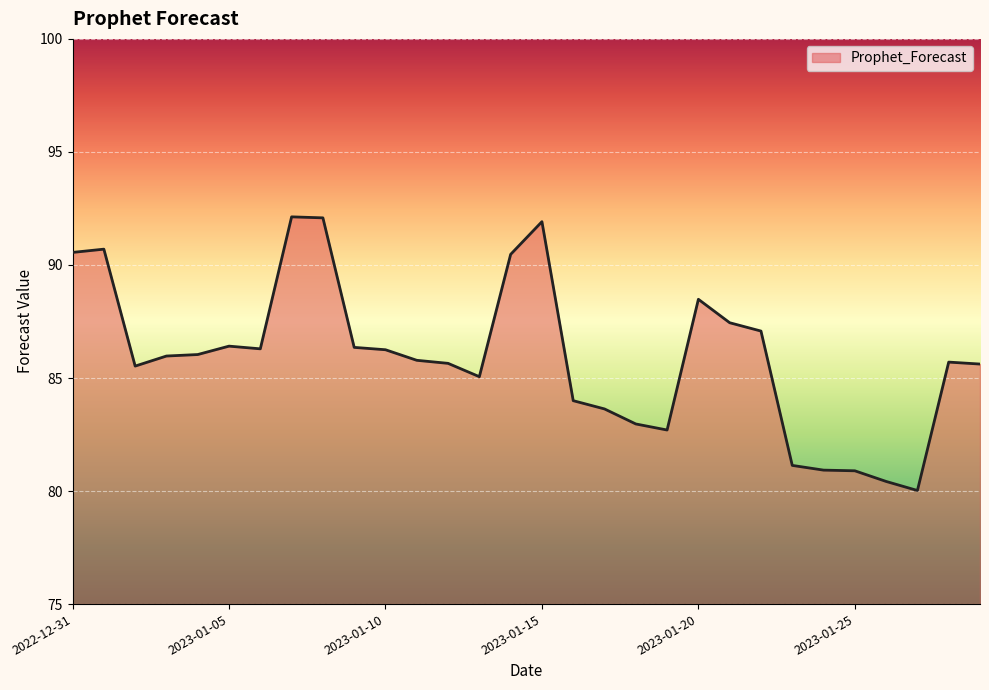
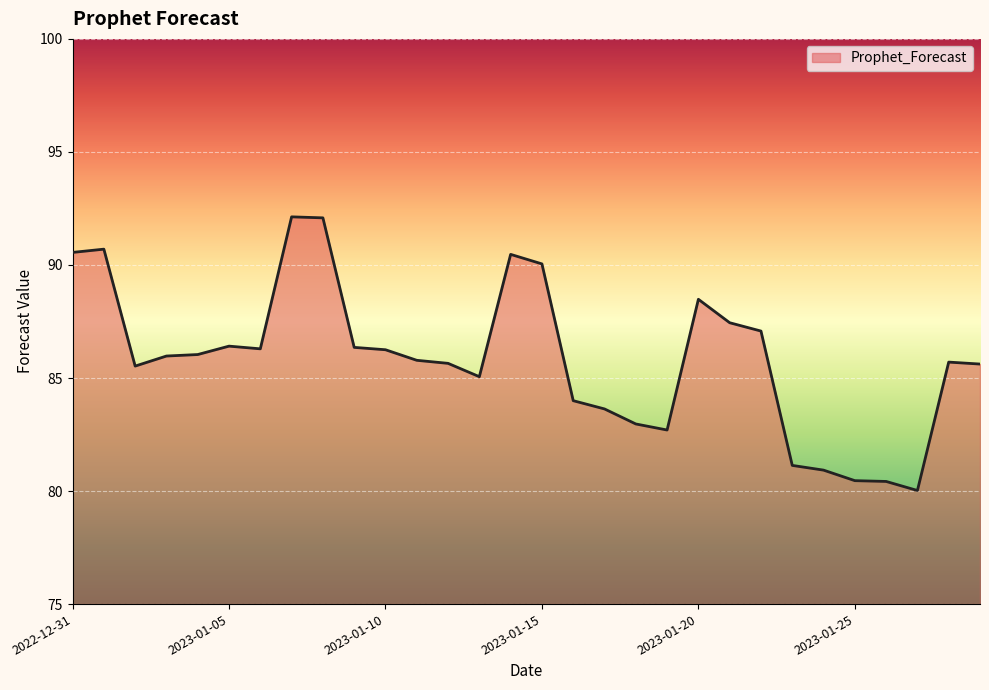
2023-01-15: 91.9 -> 90.0
2023-01-25: 80.9 -> 80.5
